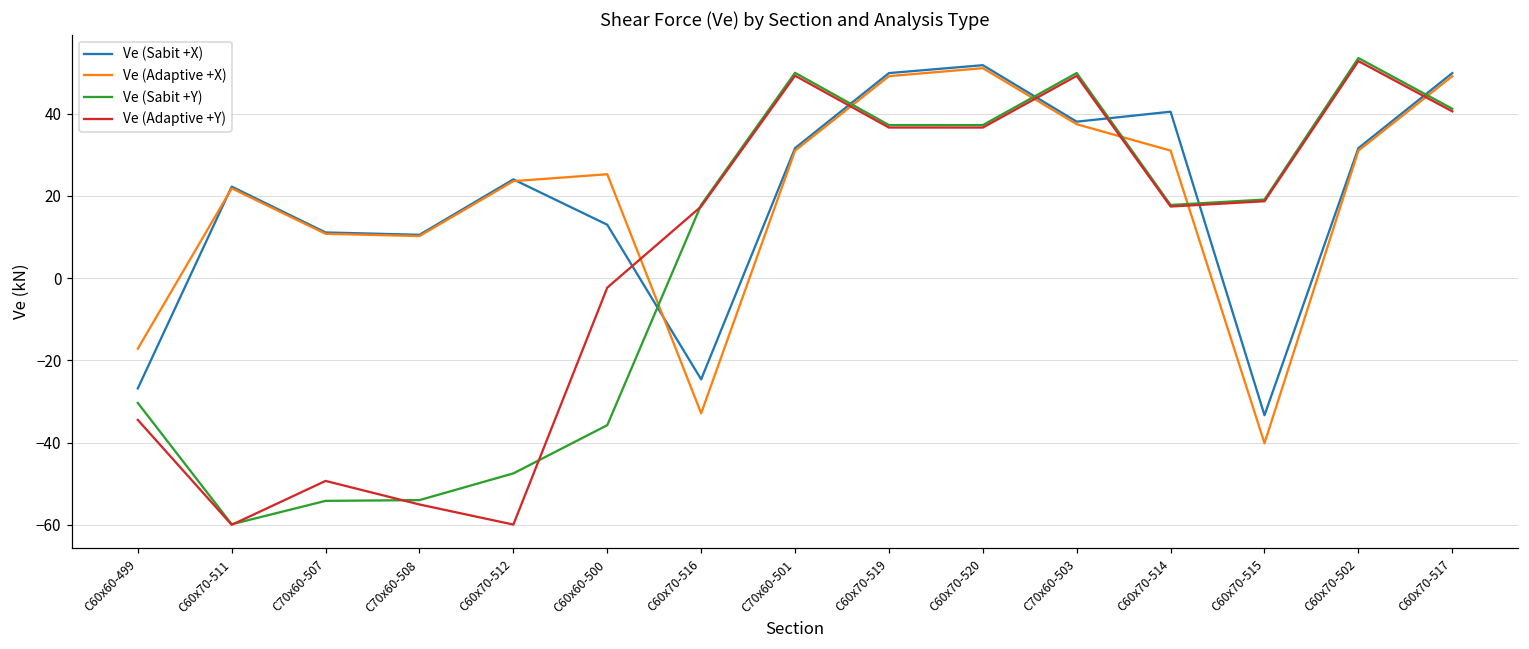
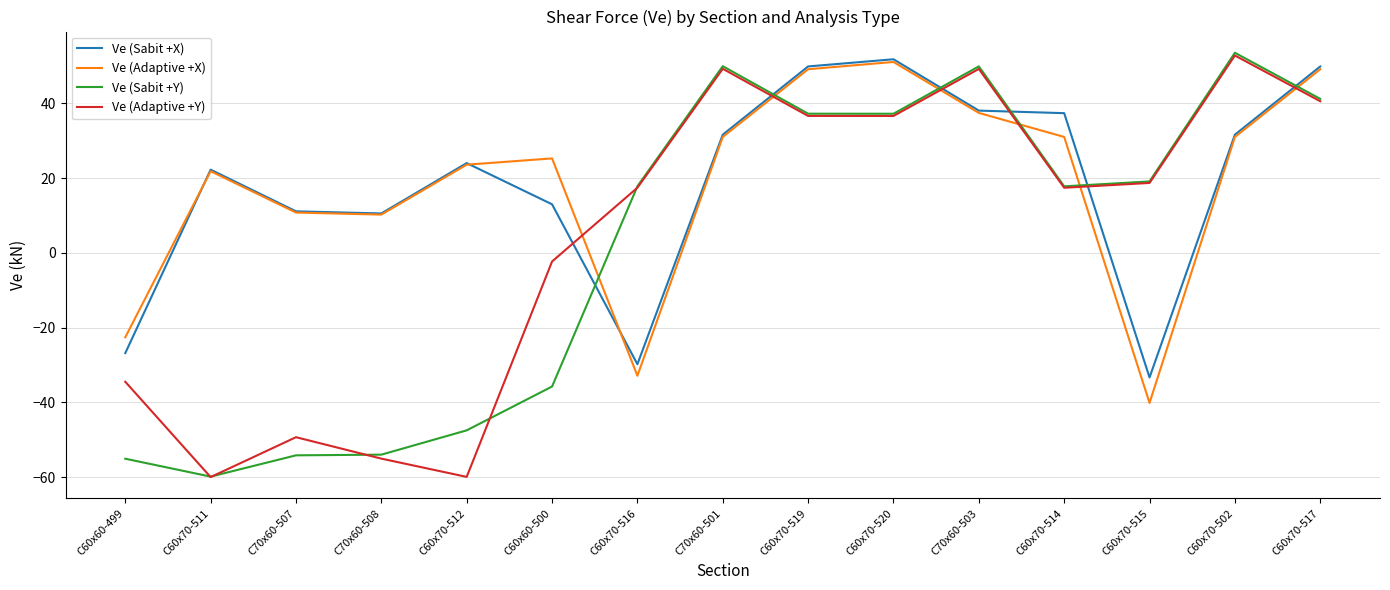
Ve (Adaptive +X), C60x60-499: -17 -> -23
Ve (Sabit +Y), C60x60-499: -30 -> -55
Ve (Sabit +X), C60x70-516: -25 -> -30
Ve (Sabit +X), C60x70-514: 41 -> 37
